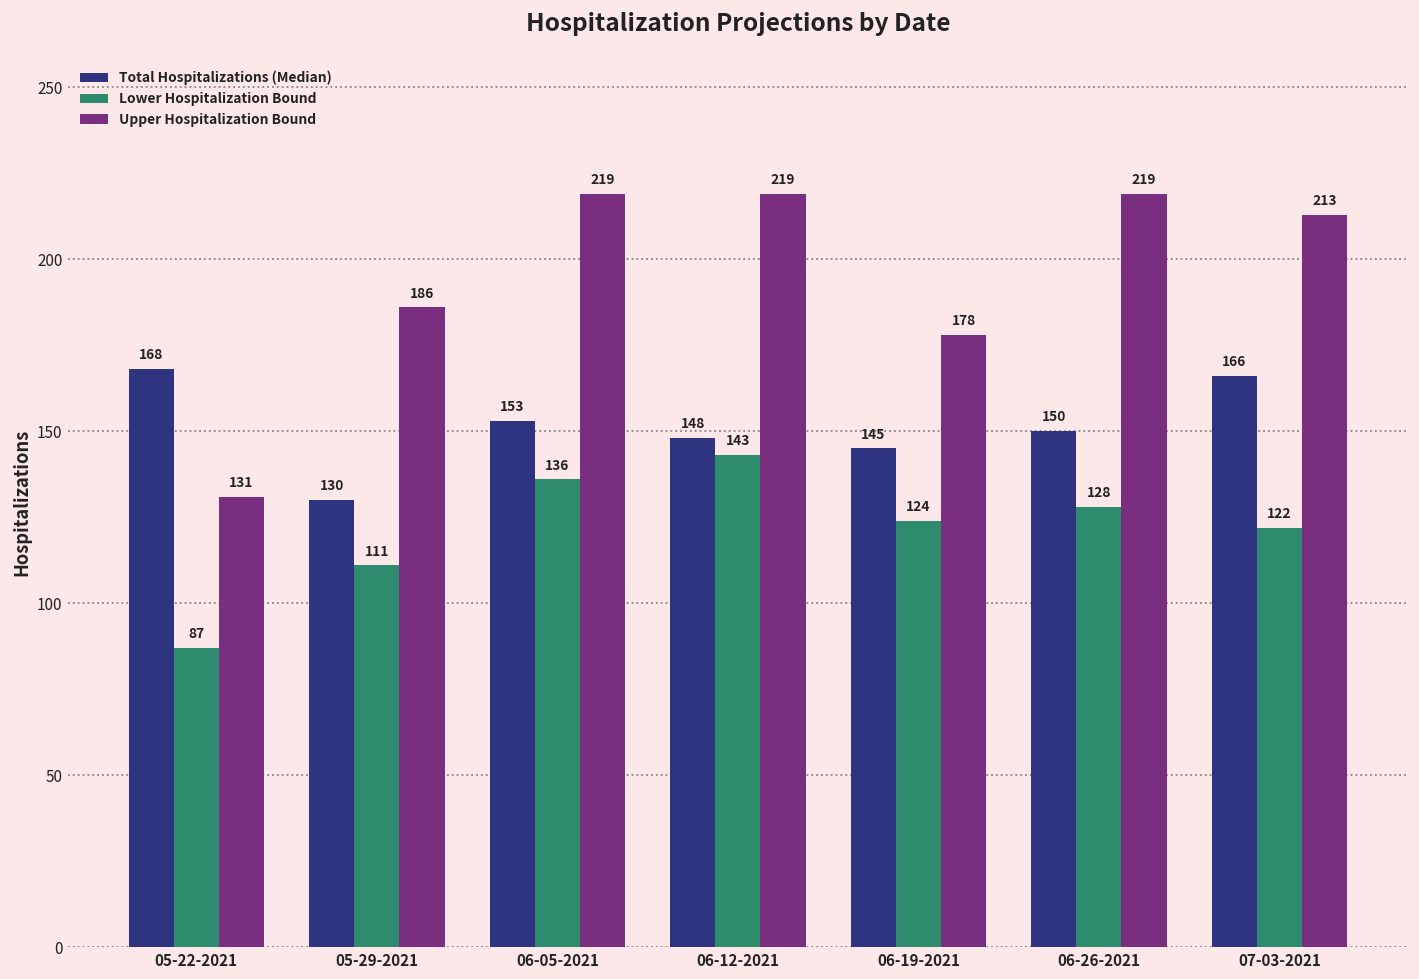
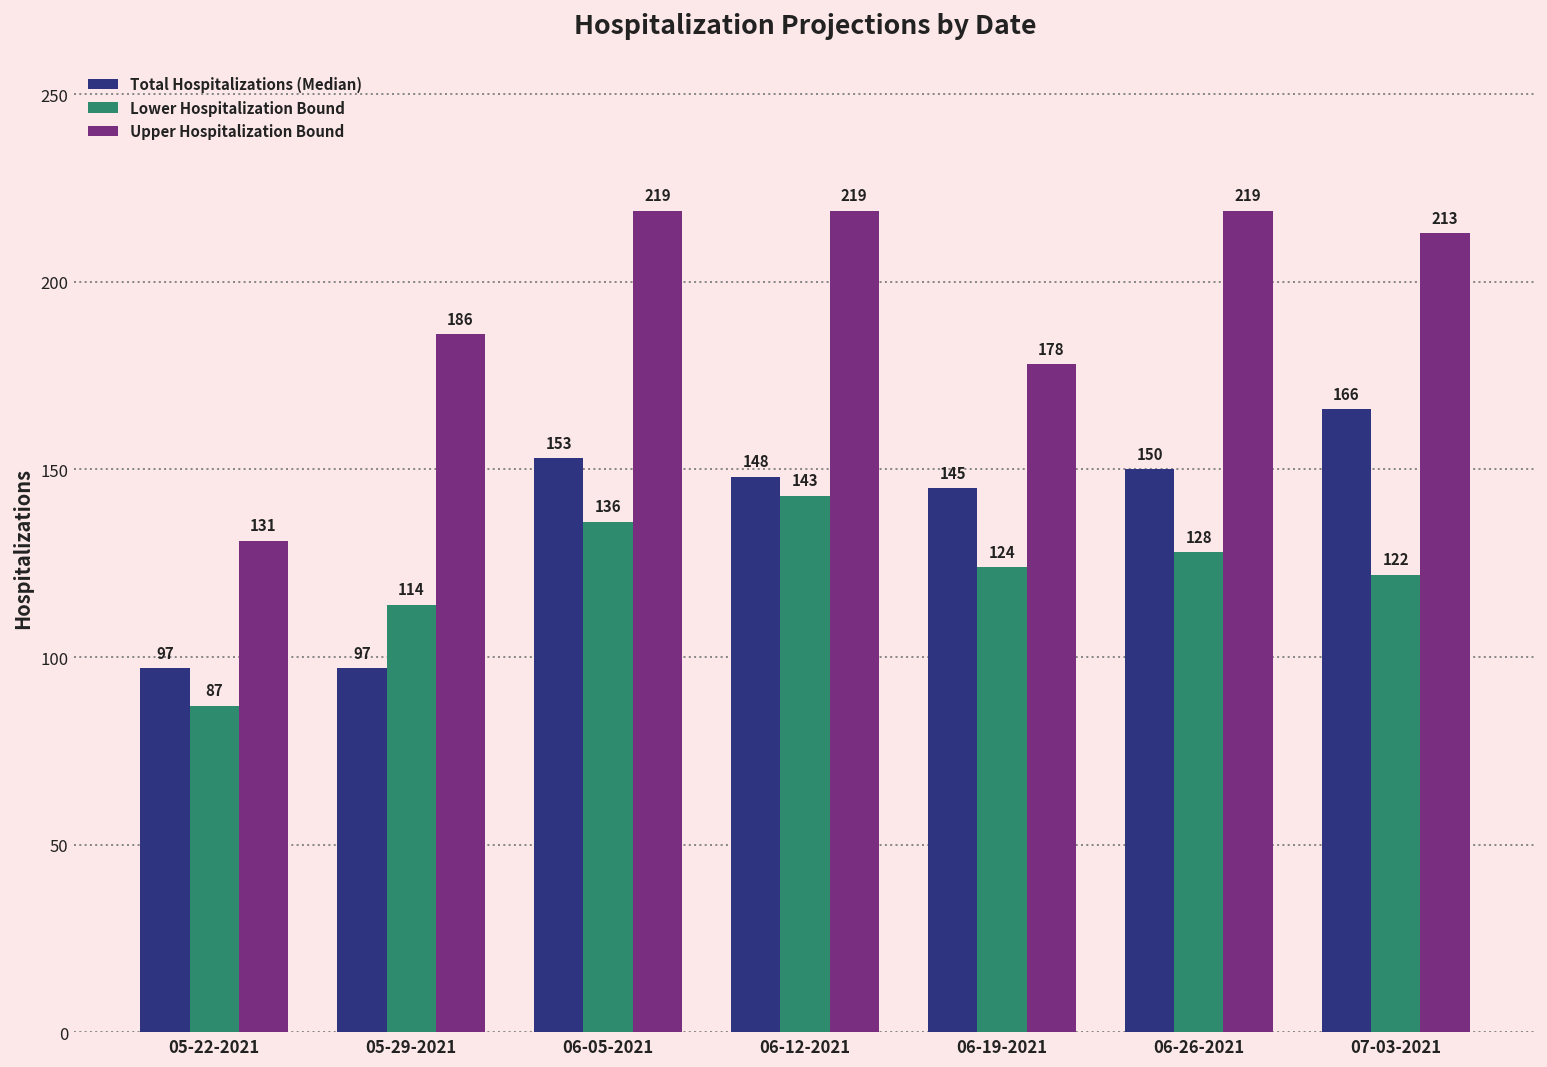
Total Hospitalizations (Median), 05-22-2021: 168 -> 97
Total Hospitalizations (Median), 05-29-2021: 130 -> 97
Lower Hospitalization Bound, 05-29-2021: 111 -> 114
